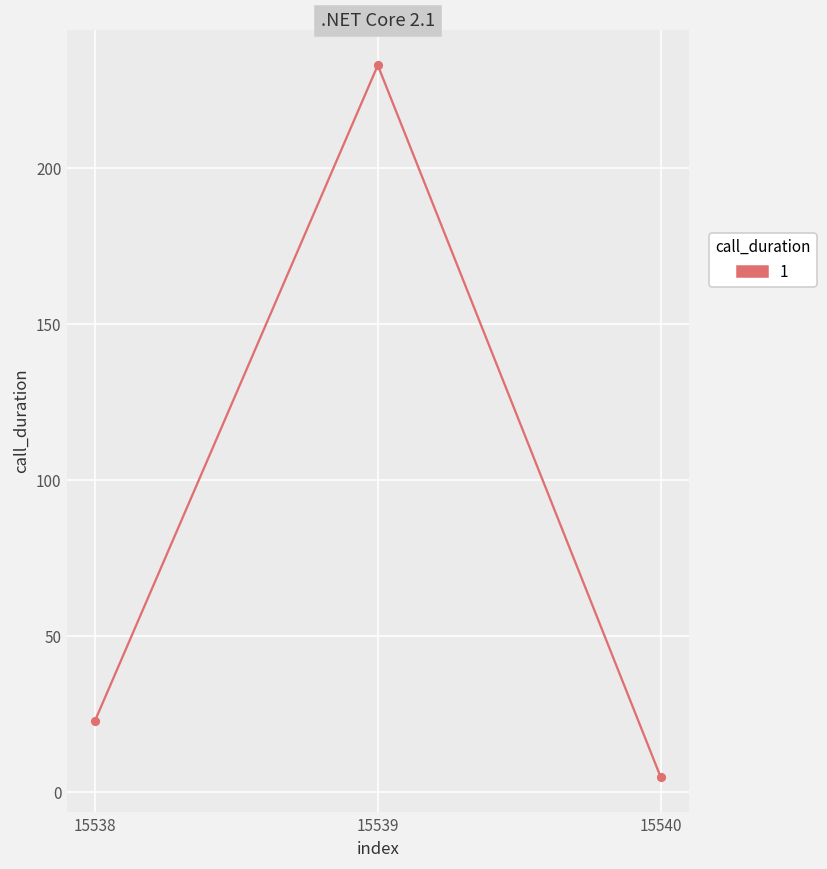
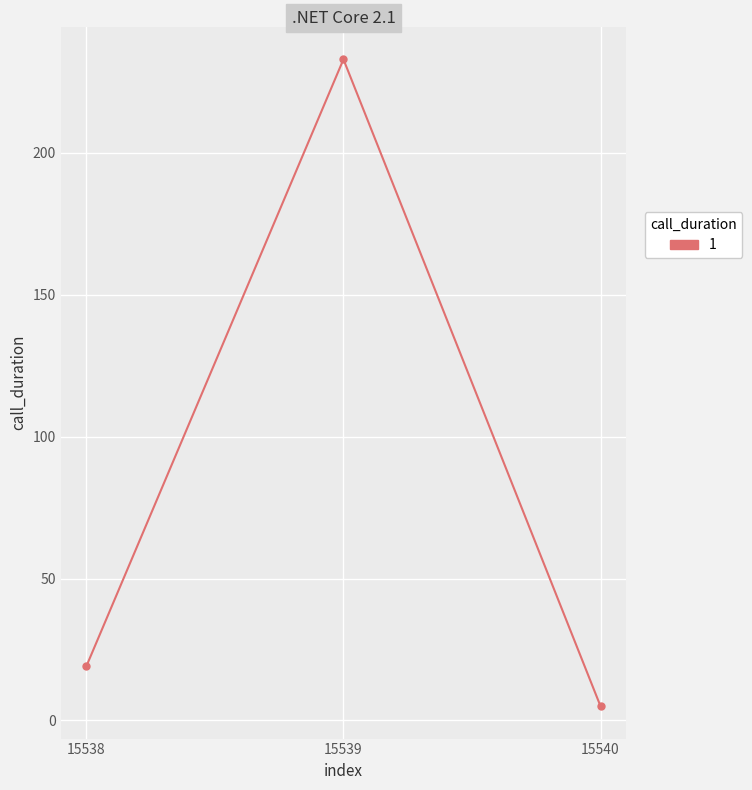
15538: 23 -> 19
